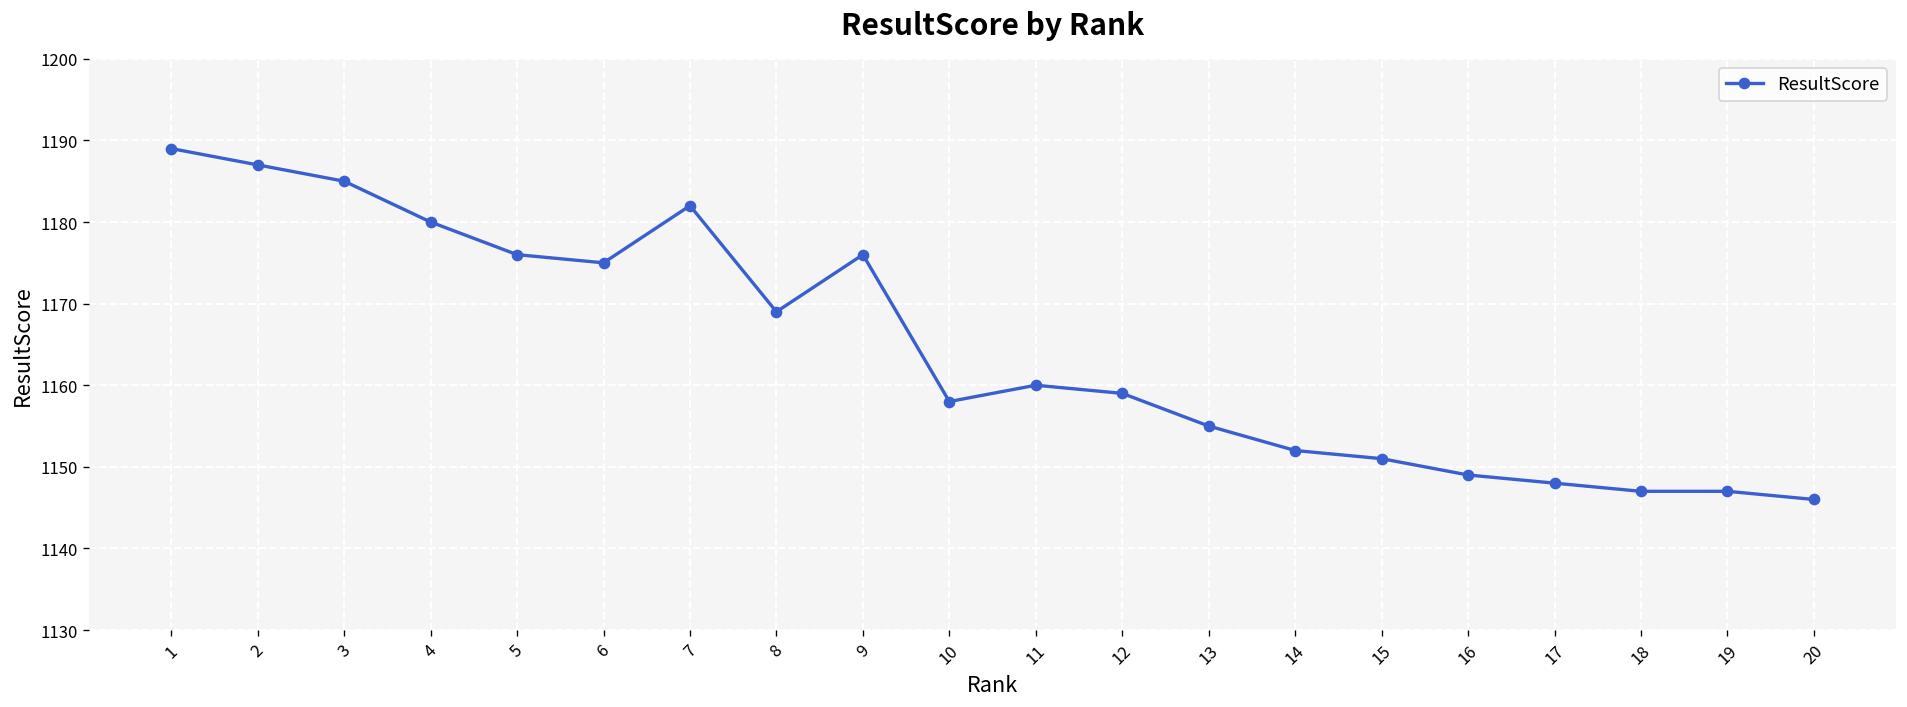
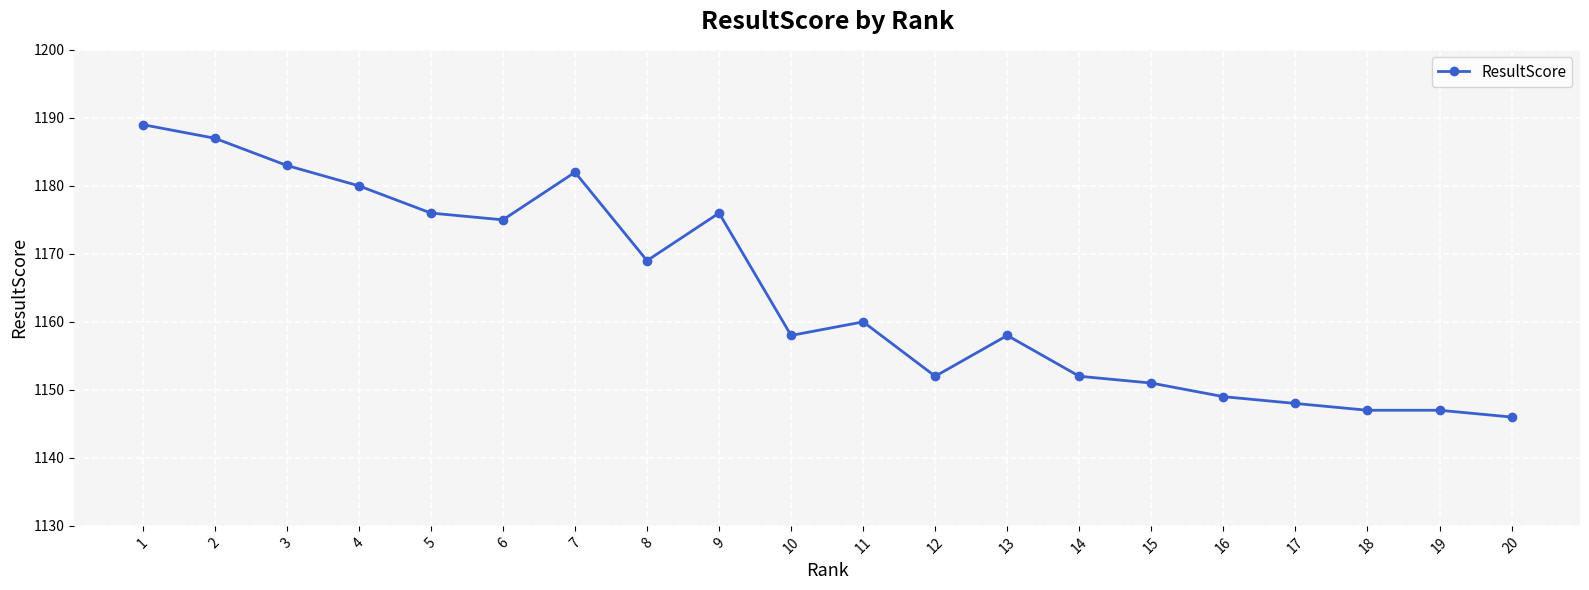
3: 1185 -> 1183
12: 1159 -> 1152
13: 1155 -> 1158
